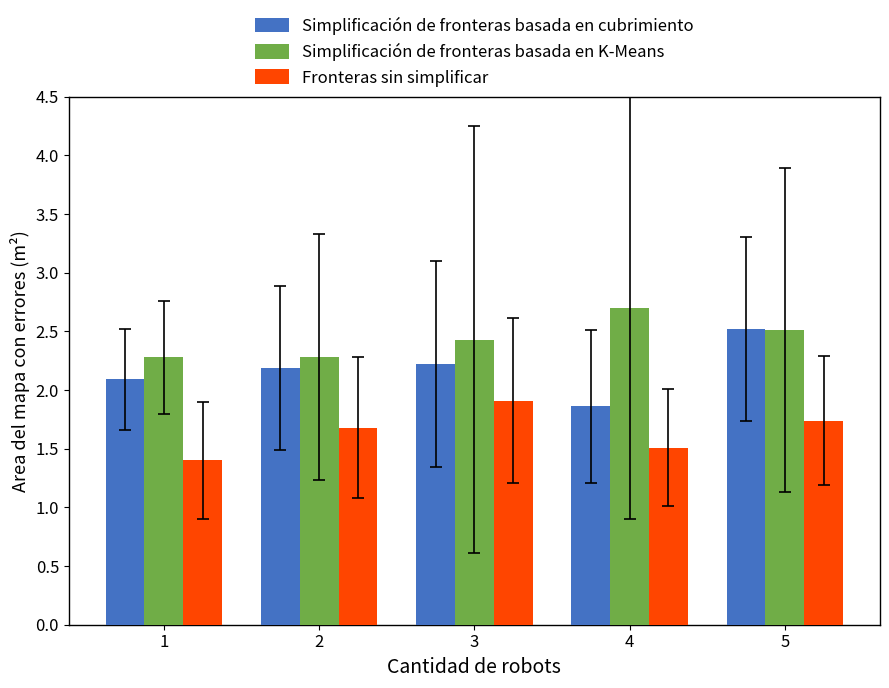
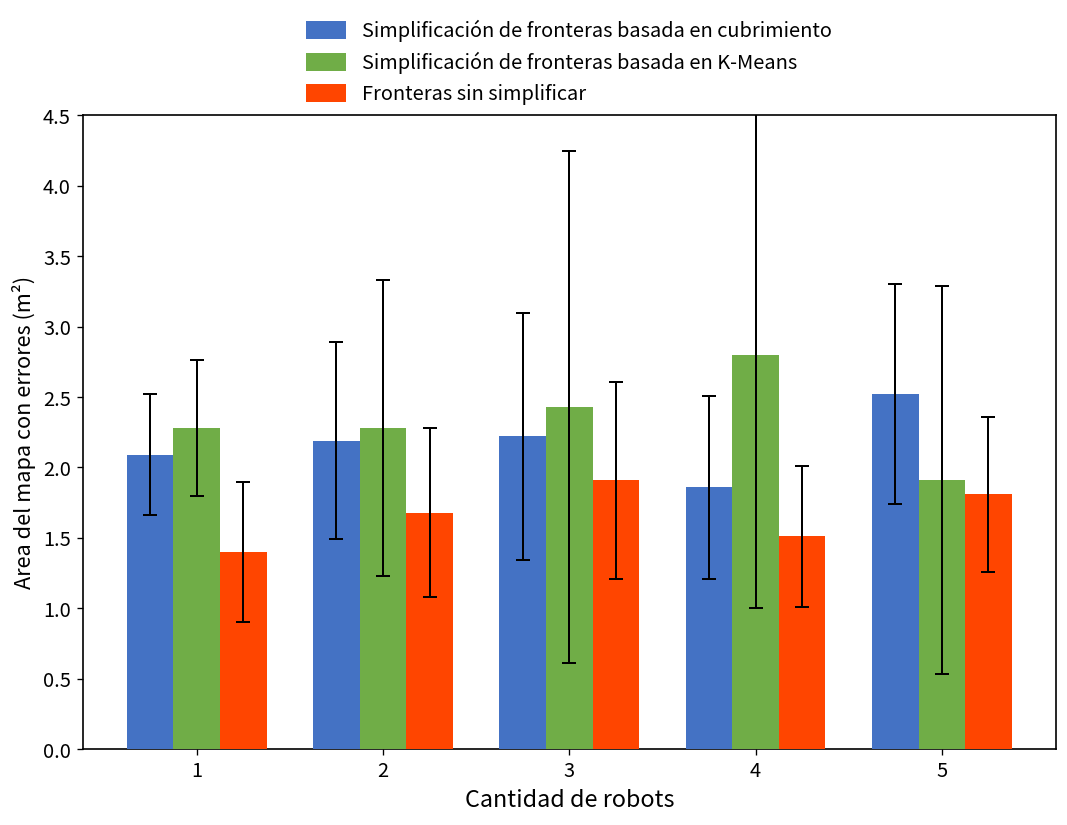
Simplificación de fronteras basada en K-Means, 4: 2.7 -> 2.8
Simplificación de fronteras basada en K-Means, 5: 2.51 -> 1.91
Fronteras sin simplificar, 5: 1.74 -> 1.81
